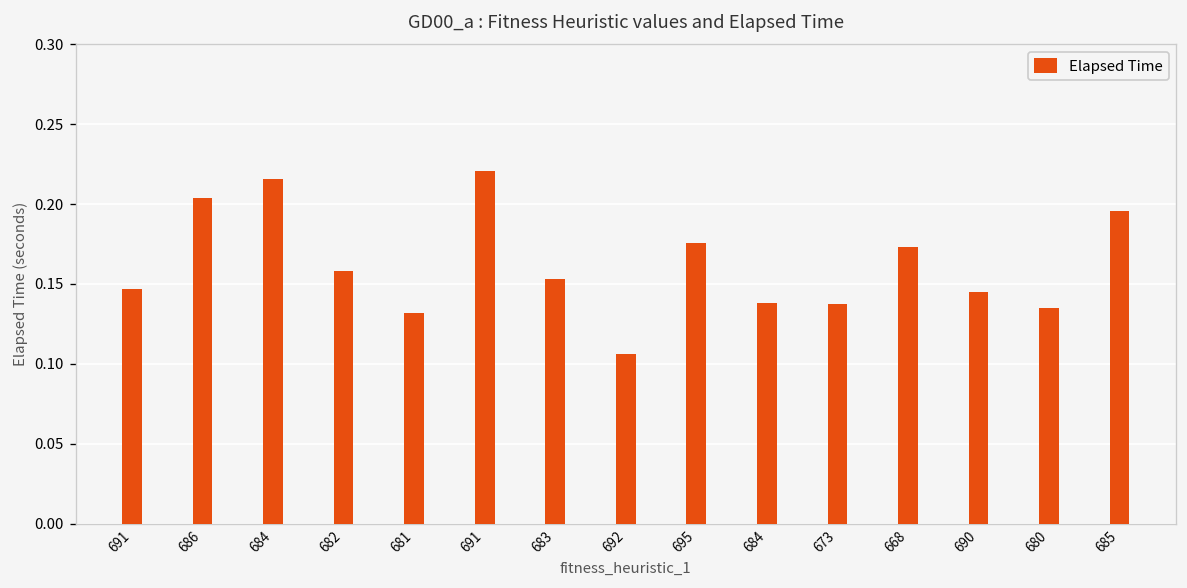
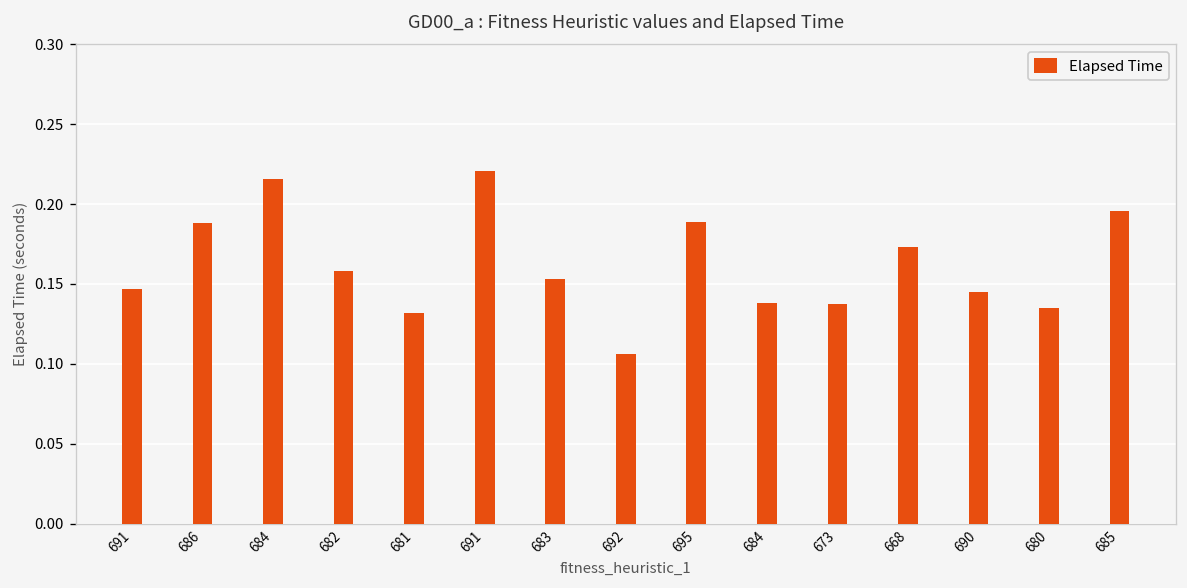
686: 0.204 -> 0.188
695: 0.176 -> 0.188
